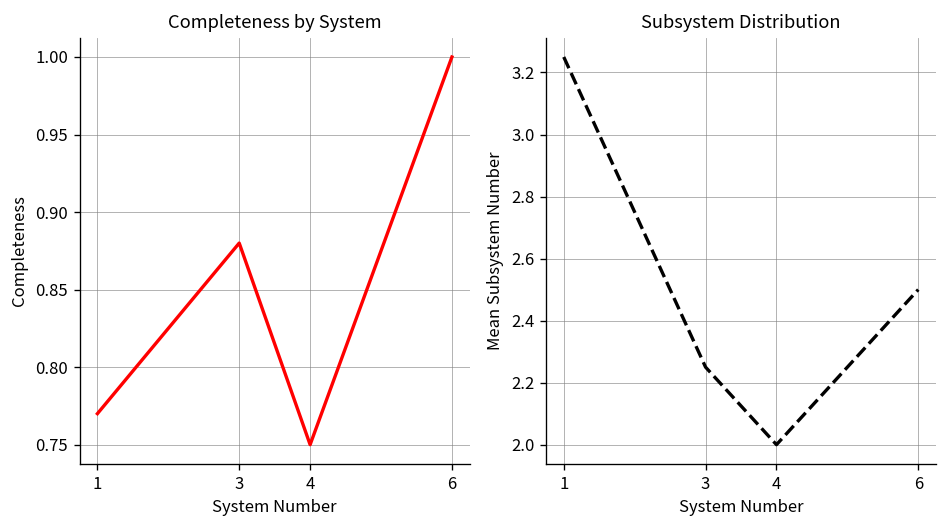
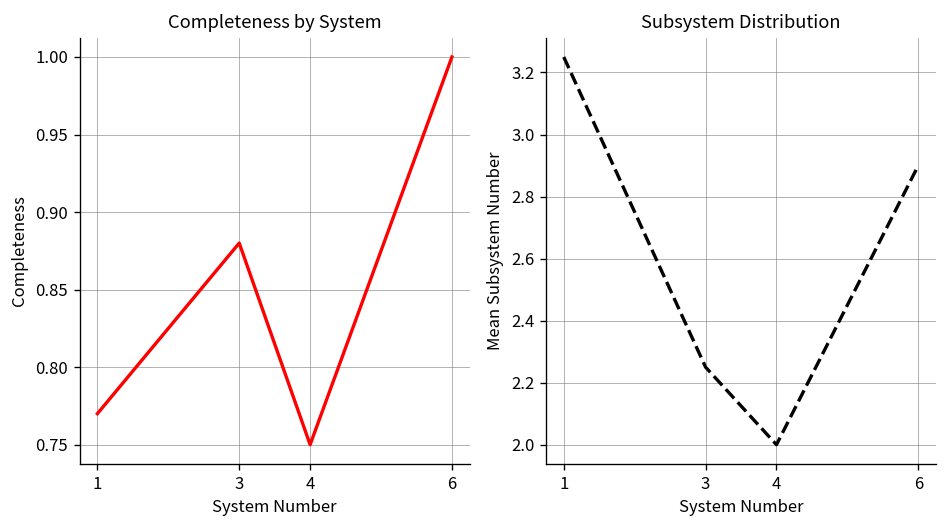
Subsystem Distribution, 6: 2.5 -> 2.9
